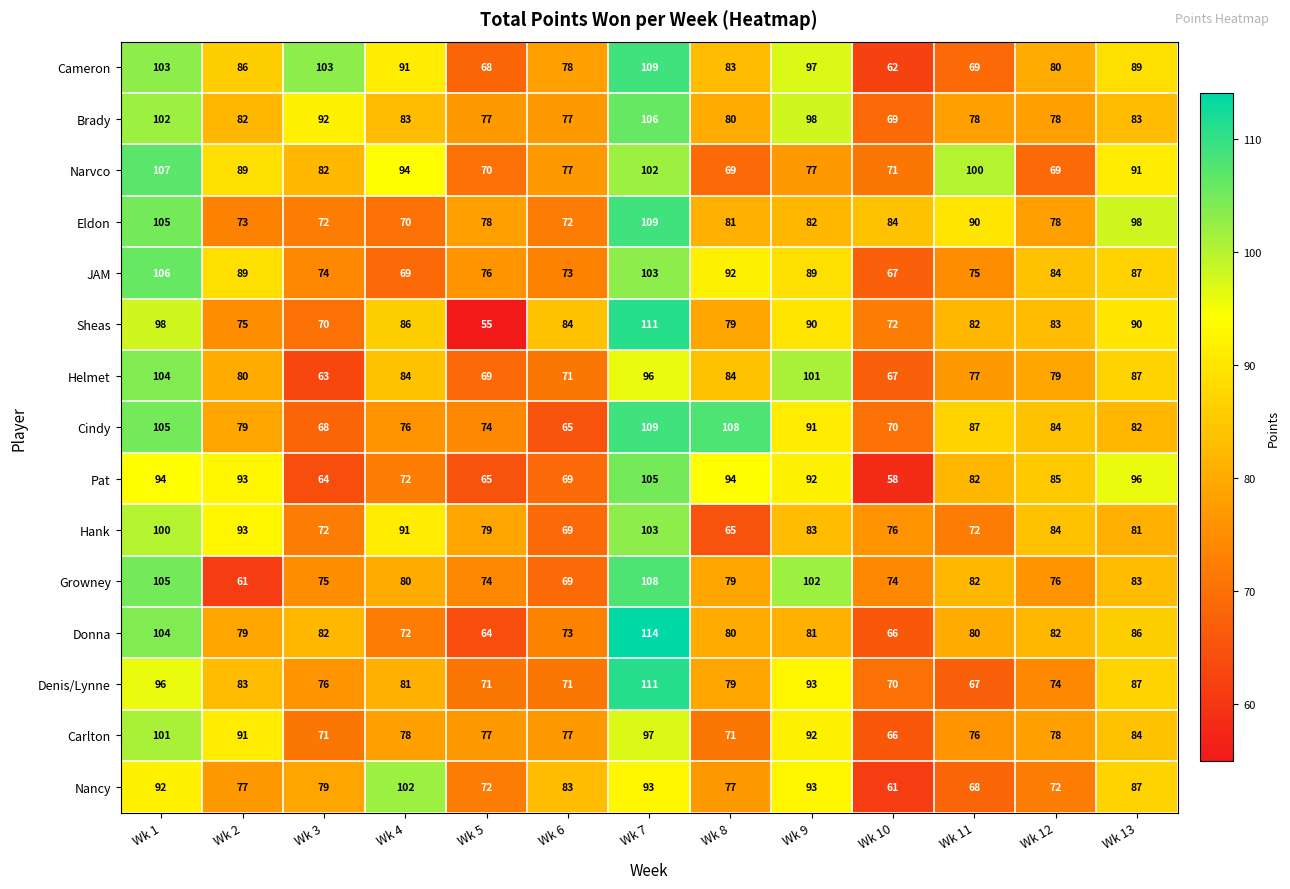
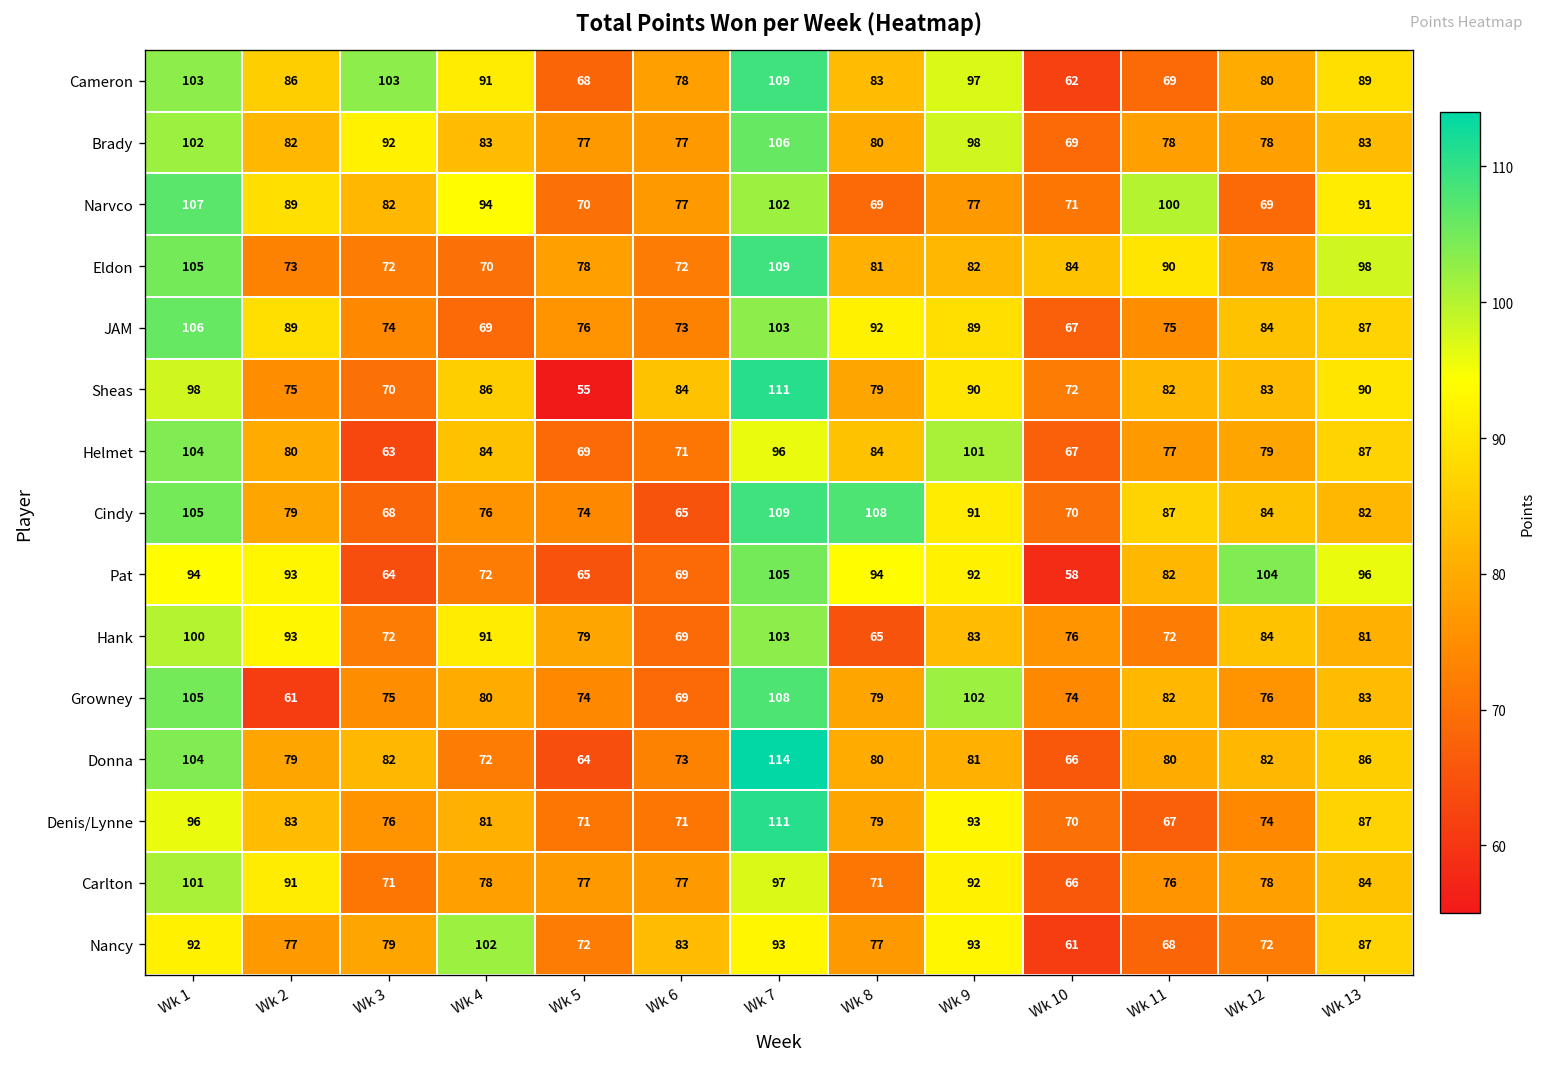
Pat, Wk 12: 85 -> 104
